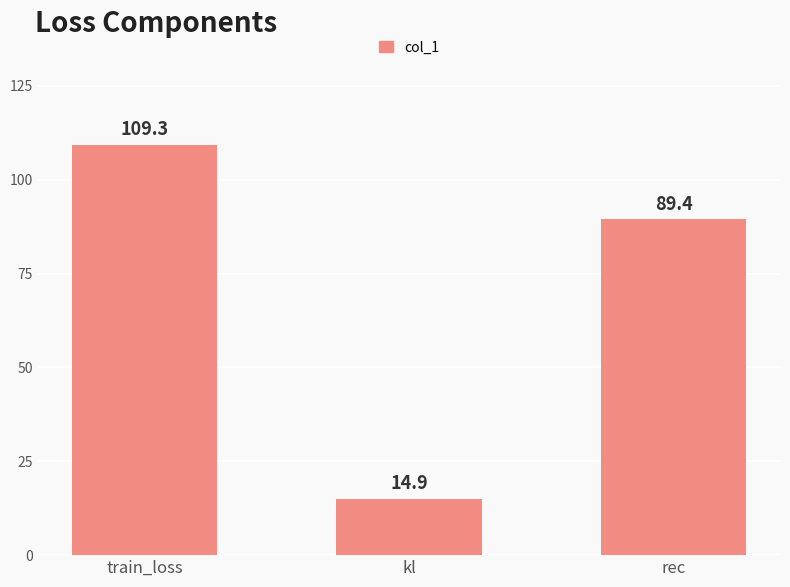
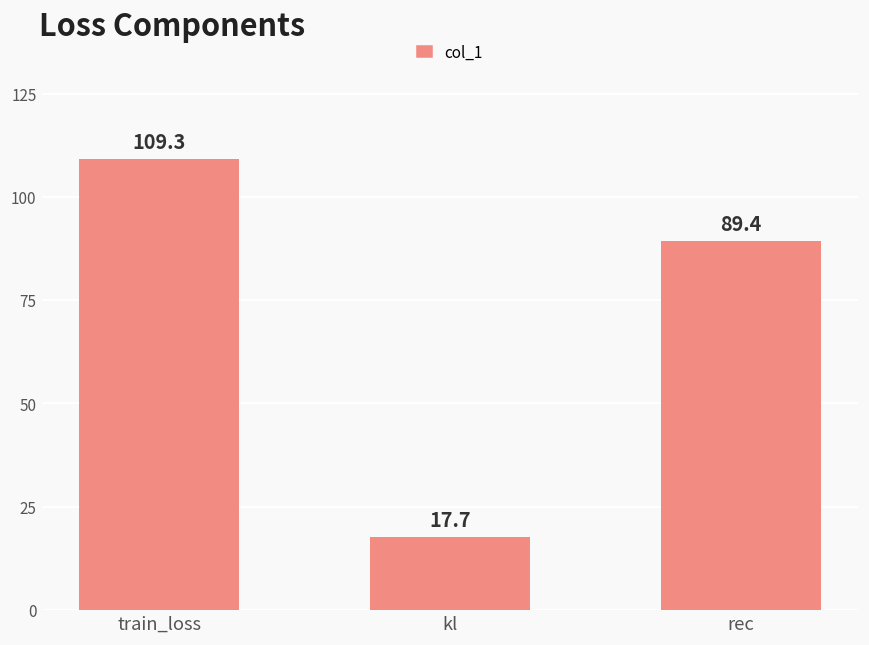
kl: 14.9 -> 17.7
